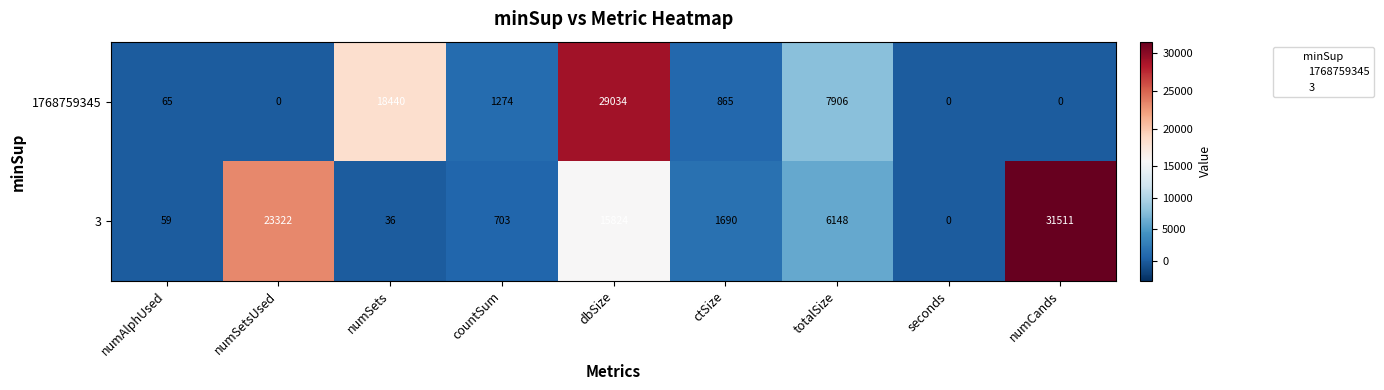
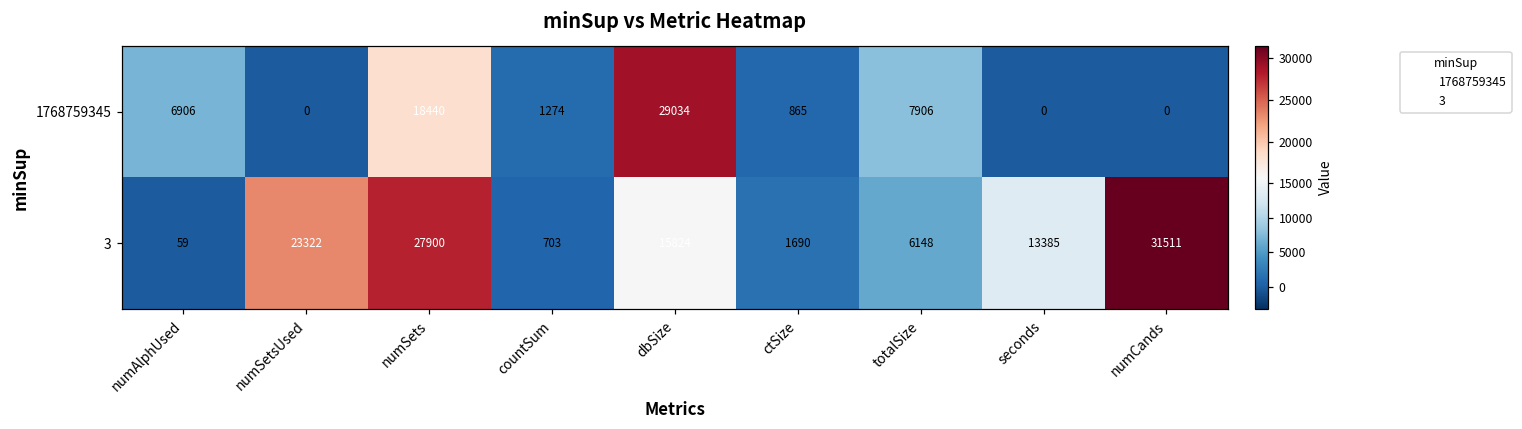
1768759345, numAlphUsed: 65 -> 6906
3, numSets: 36 -> 27900
3, seconds: 0 -> 13385
